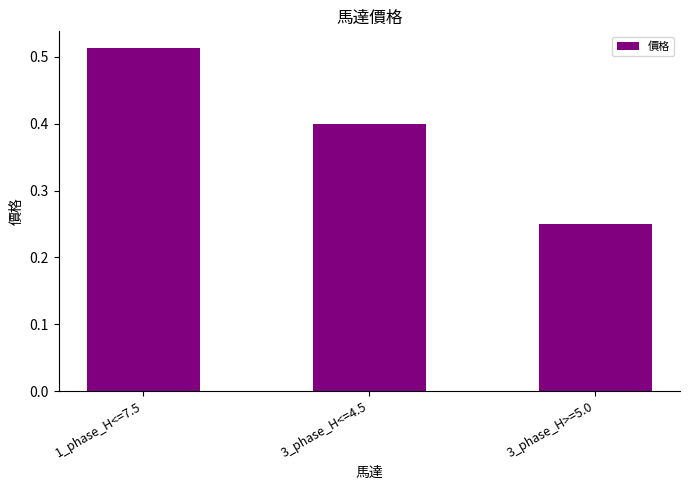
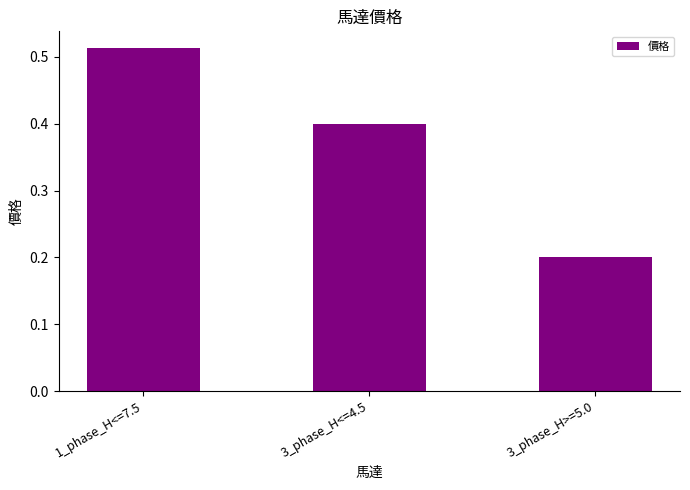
3_phase_H>=5.0: 0.25 -> 0.20
